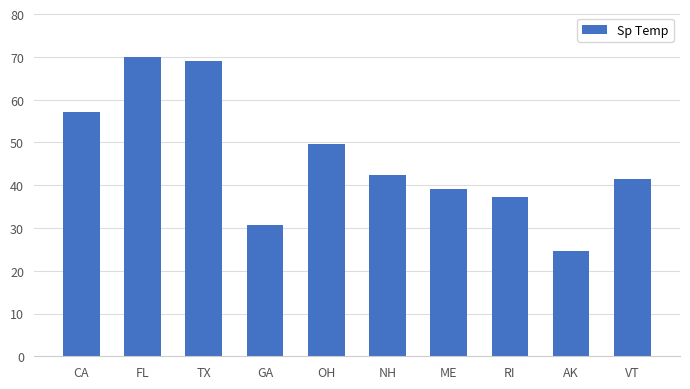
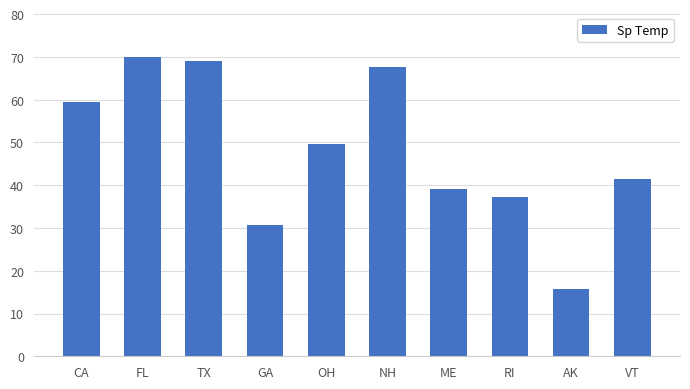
CA: 57 -> 60
NH: 42 -> 68
AK: 25 -> 16
